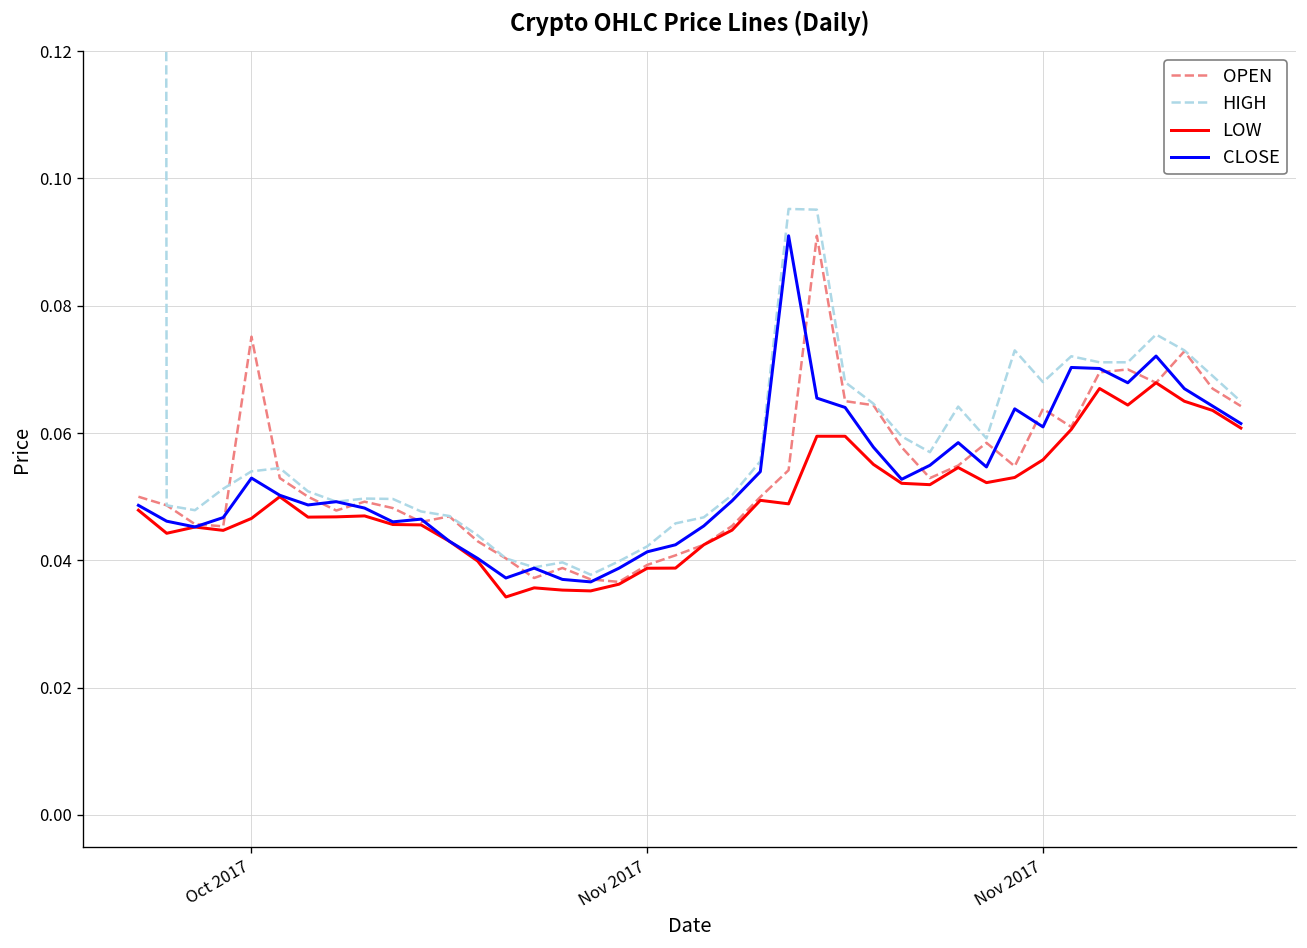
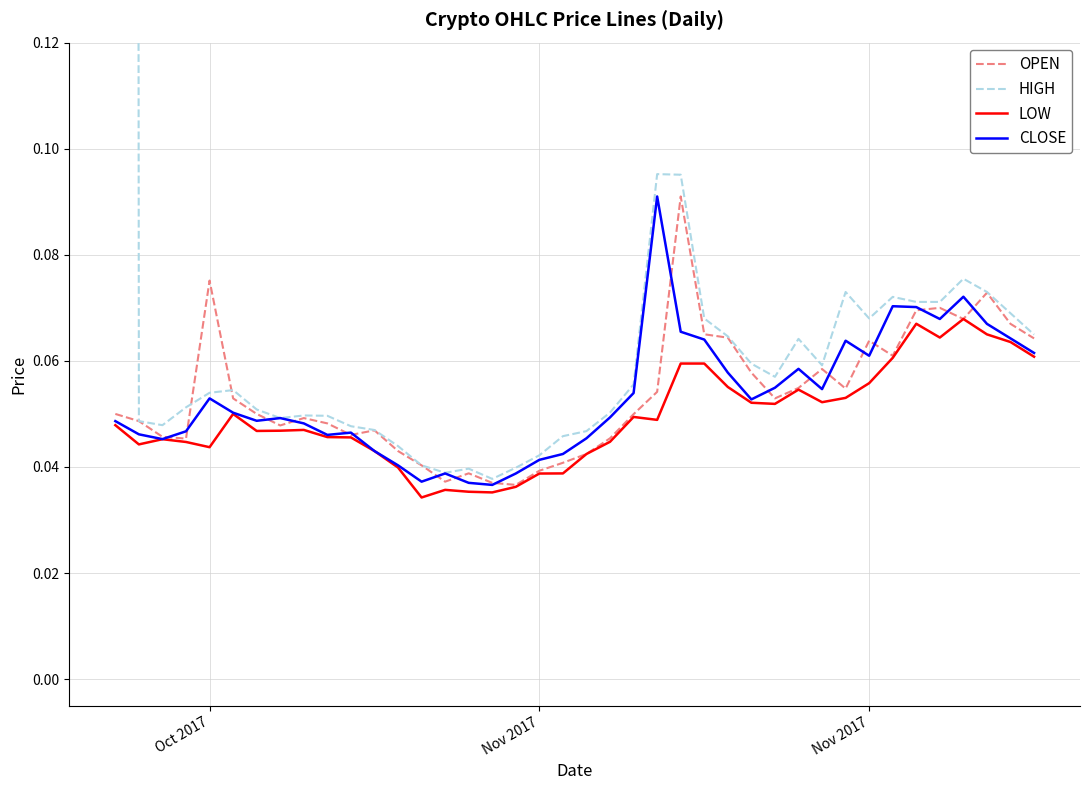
LOW, Oct 2017: 0.047 -> 0.044
